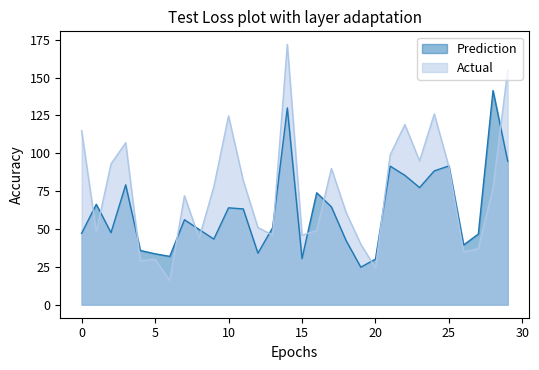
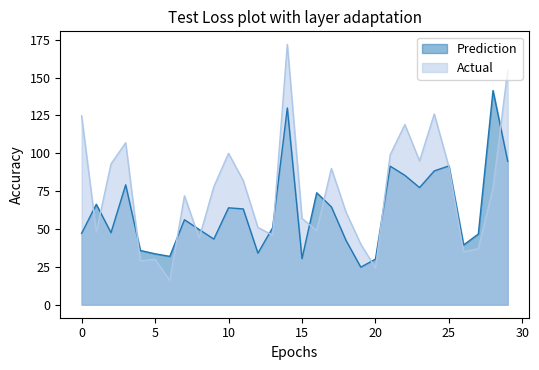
Actual, 0: 115 -> 125
Actual, 10: 125 -> 100
Actual, 15: 46 -> 57
